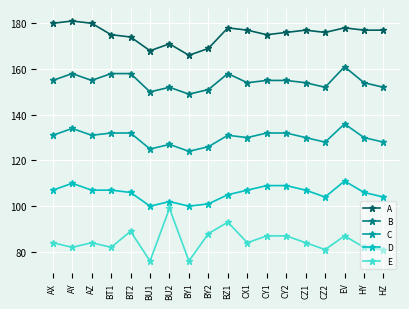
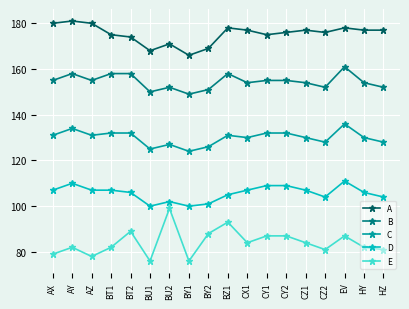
E, AX: 84 -> 79
E, AZ: 84 -> 78
